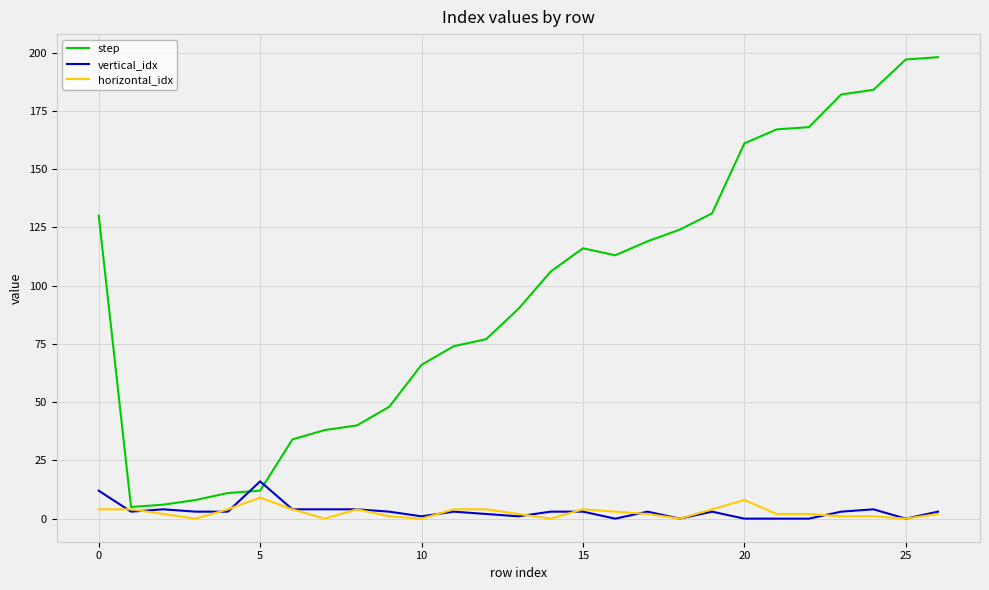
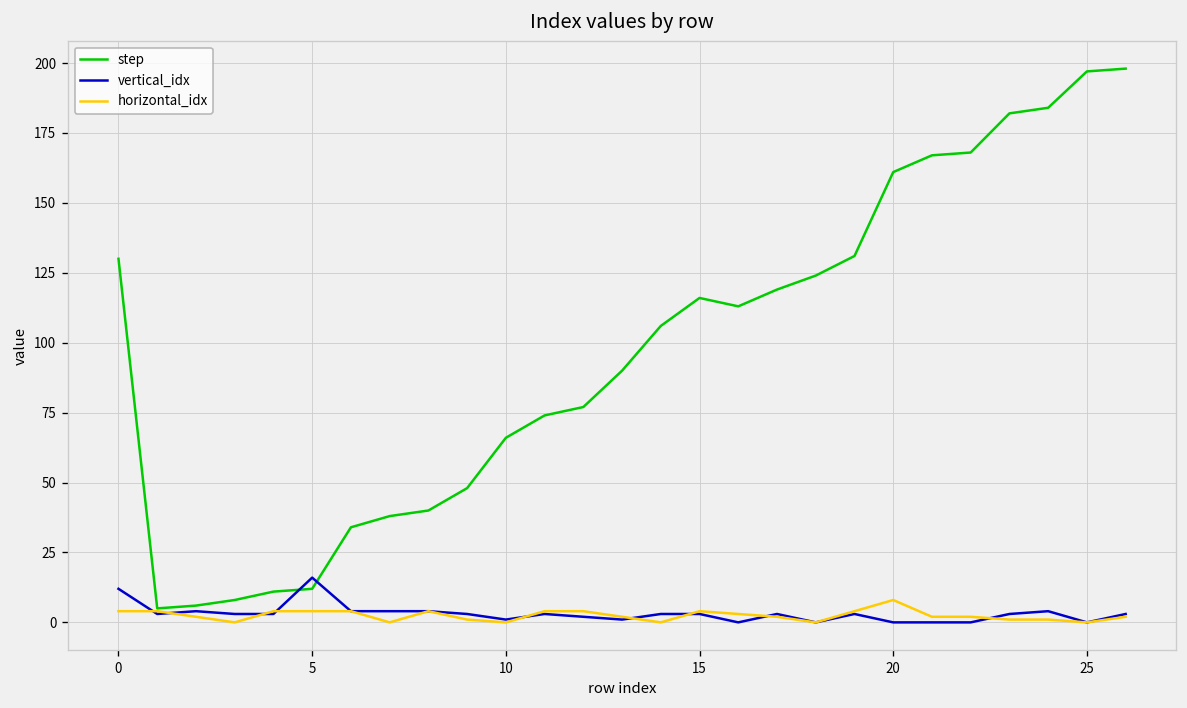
horizontal_idx, 5: 9 -> 4
